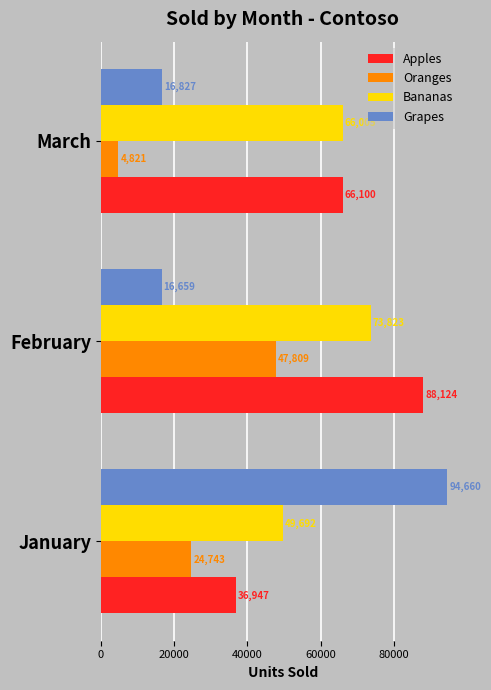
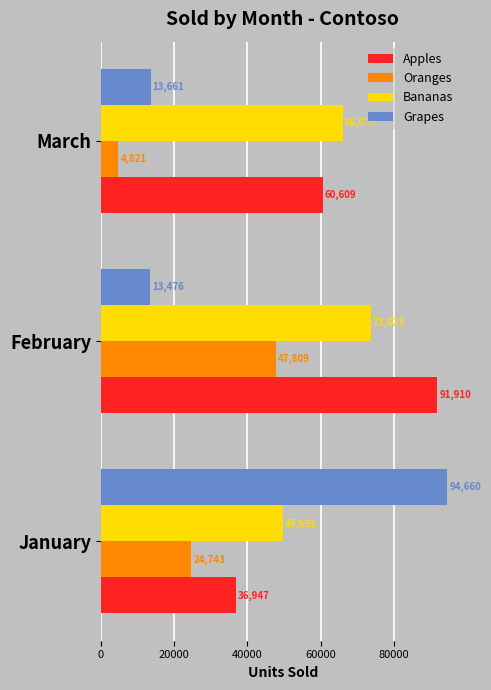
Grapes, March: 16,827 -> 13,661
Apples, March: 66,100 -> 60,609
Grapes, February: 16,659 -> 13,476
Apples, February: 88,124 -> 91,910
